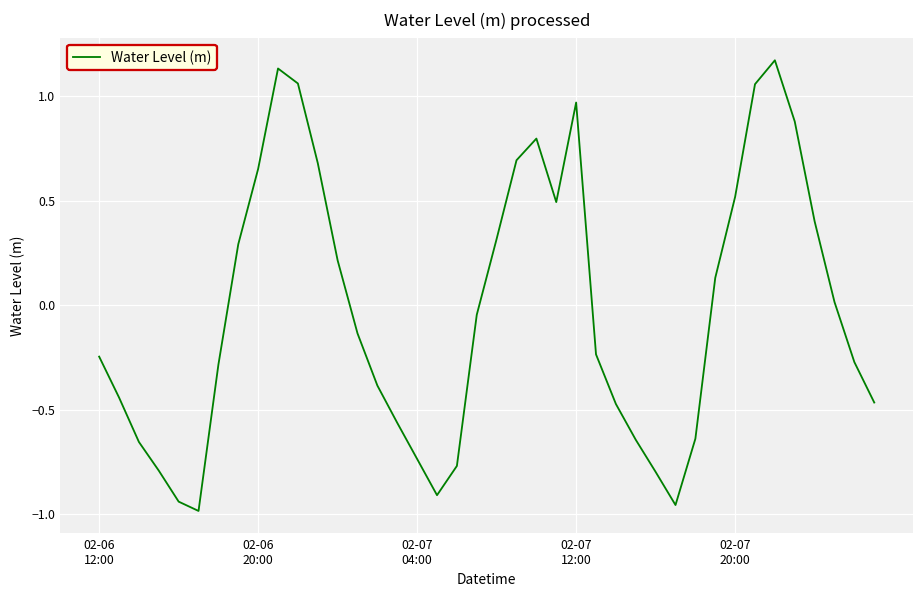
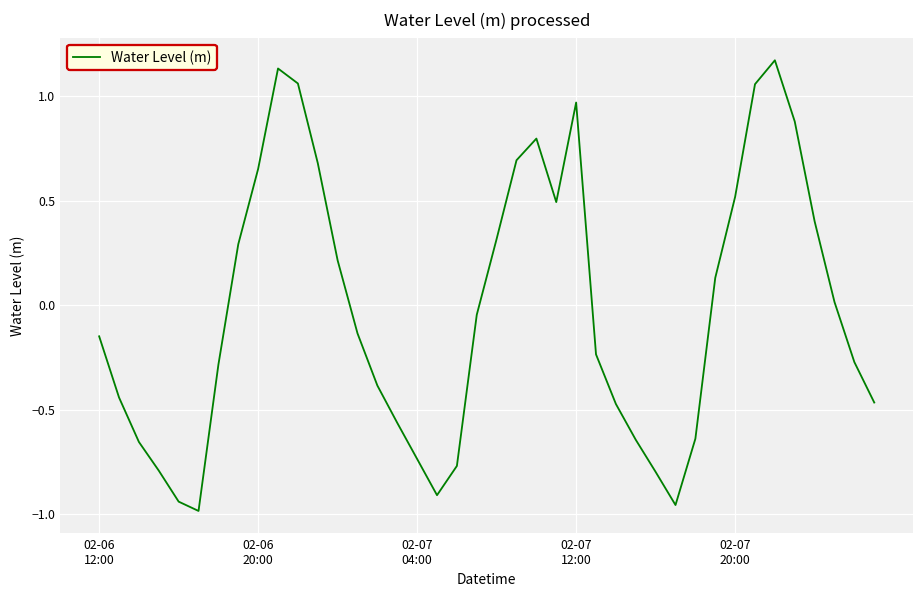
02-06 12:00: -0.25 -> -0.15
